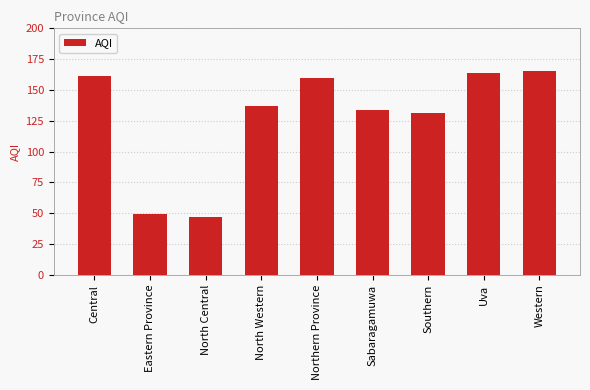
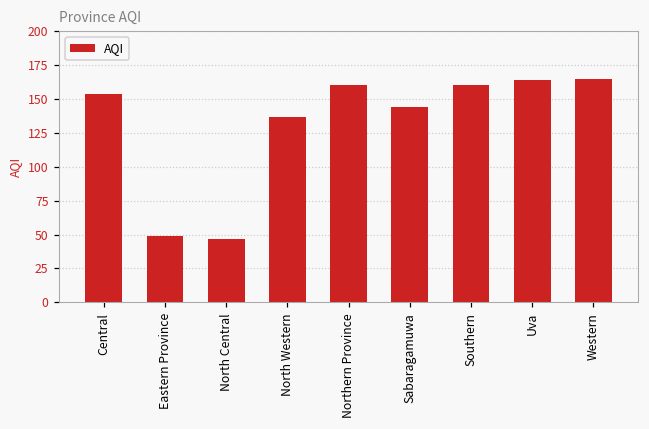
Central: 161 -> 154
Sabaragamuwa: 134 -> 144
Southern: 131 -> 160
